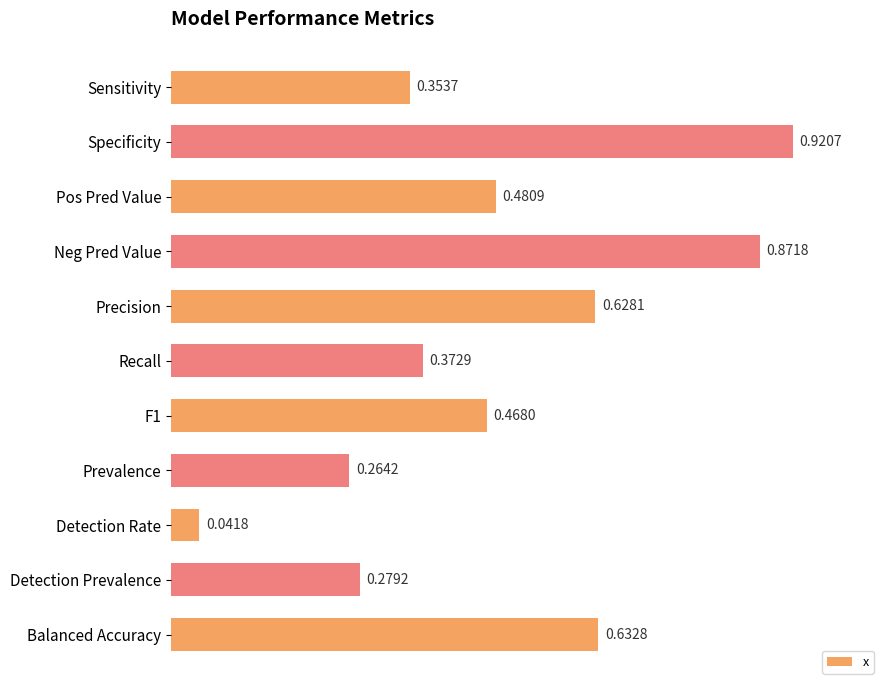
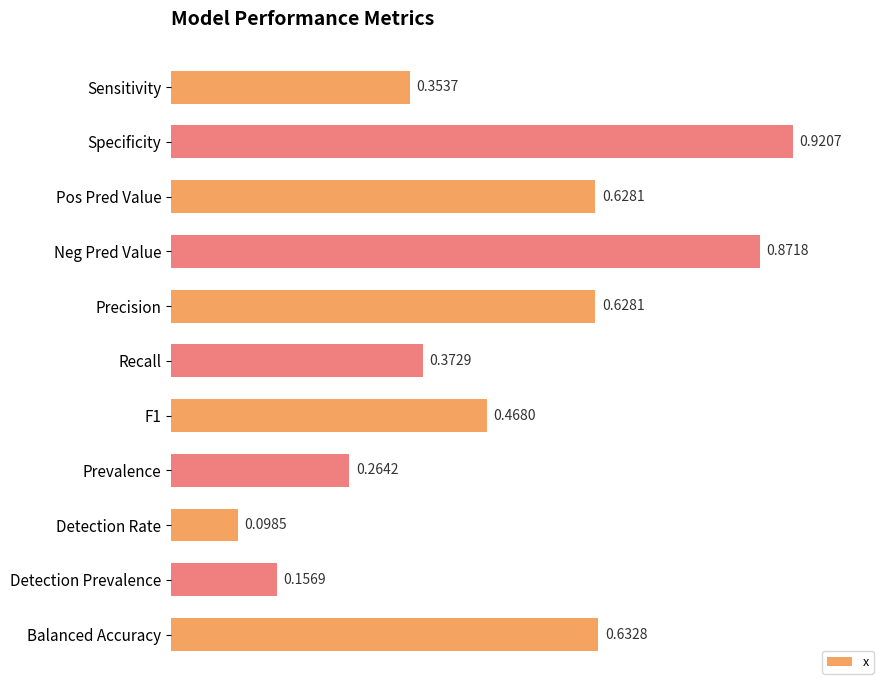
Pos Pred Value: 0.4809 -> 0.6281
Detection Rate: 0.0418 -> 0.0985
Detection Prevalence: 0.2792 -> 0.1569
